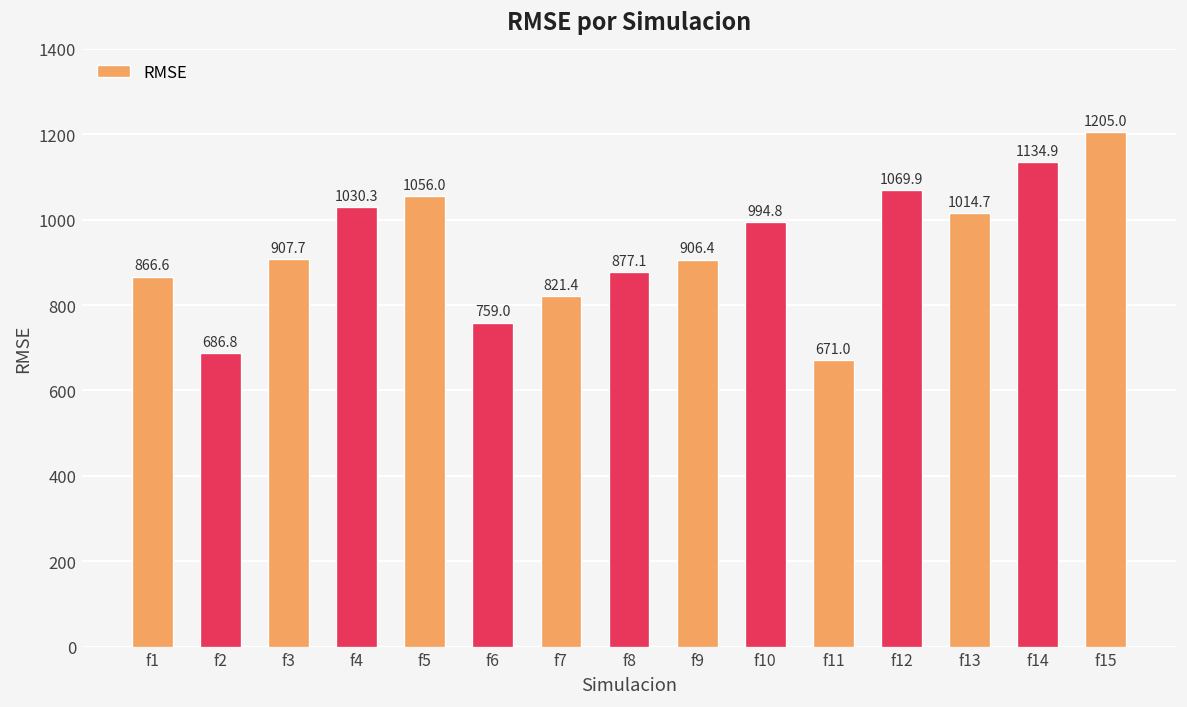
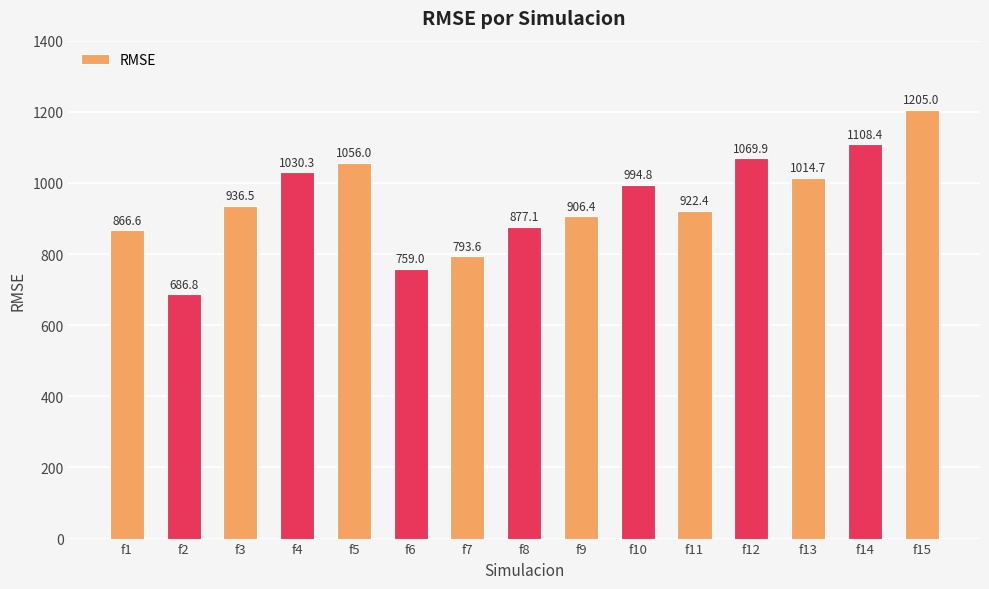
f3: 907.7 -> 936.5
f7: 821.4 -> 793.6
f11: 671.0 -> 922.4
f14: 1134.9 -> 1108.4
